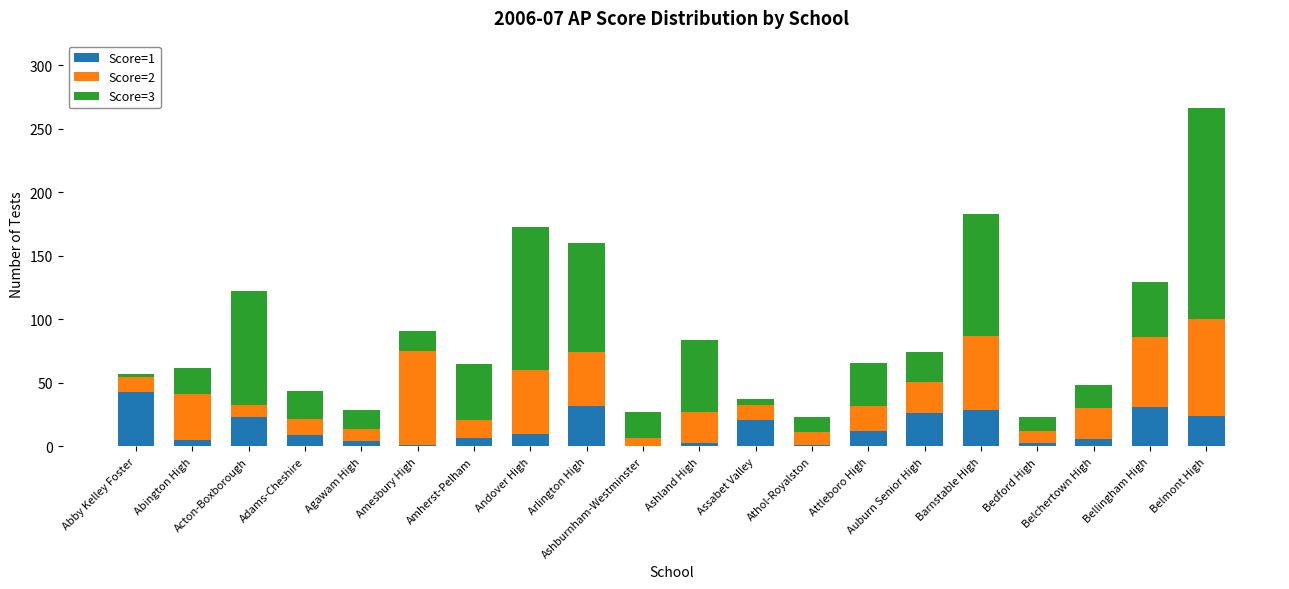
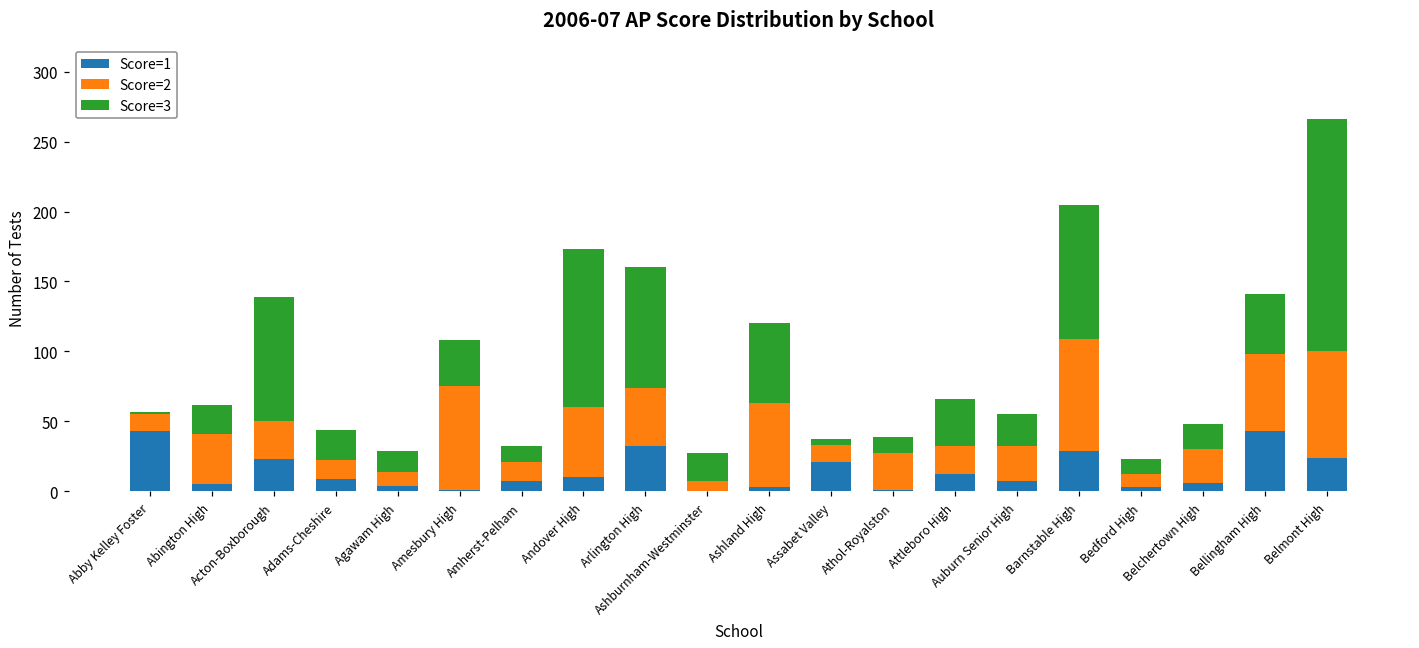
Score=2, Acton-Boxborough: 10 -> 27
Score=3, Amesbury High: 16 -> 33
Score=3, Amherst-Pelham: 44 -> 11
Score=2, Ashland High: 24 -> 60
Score=2, Athol-Royalston: 10 -> 26
Score=1, Auburn Senior High: 26 -> 7
Score=2, Barnstable High: 58 -> 80
Score=1, Bellingham High: 31 -> 43
